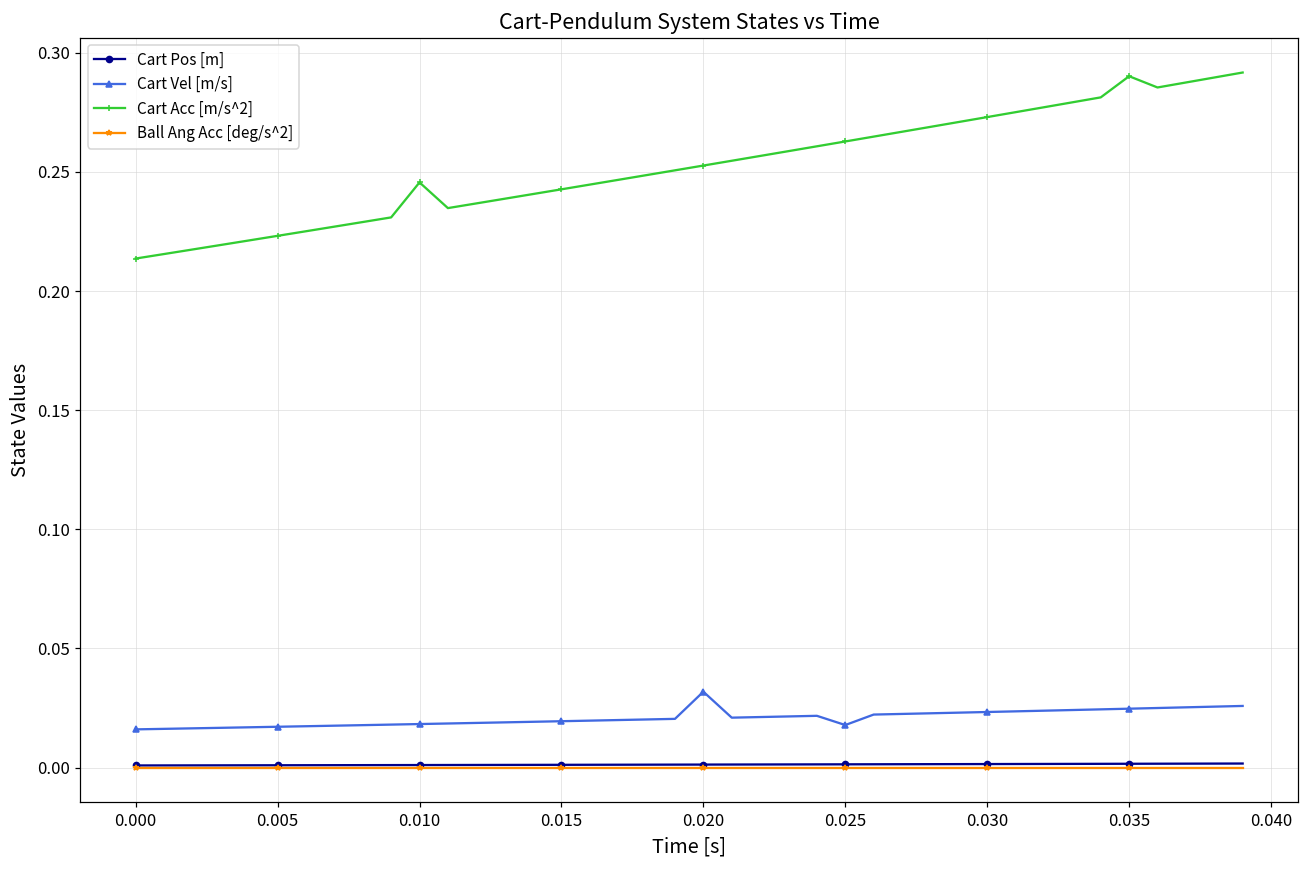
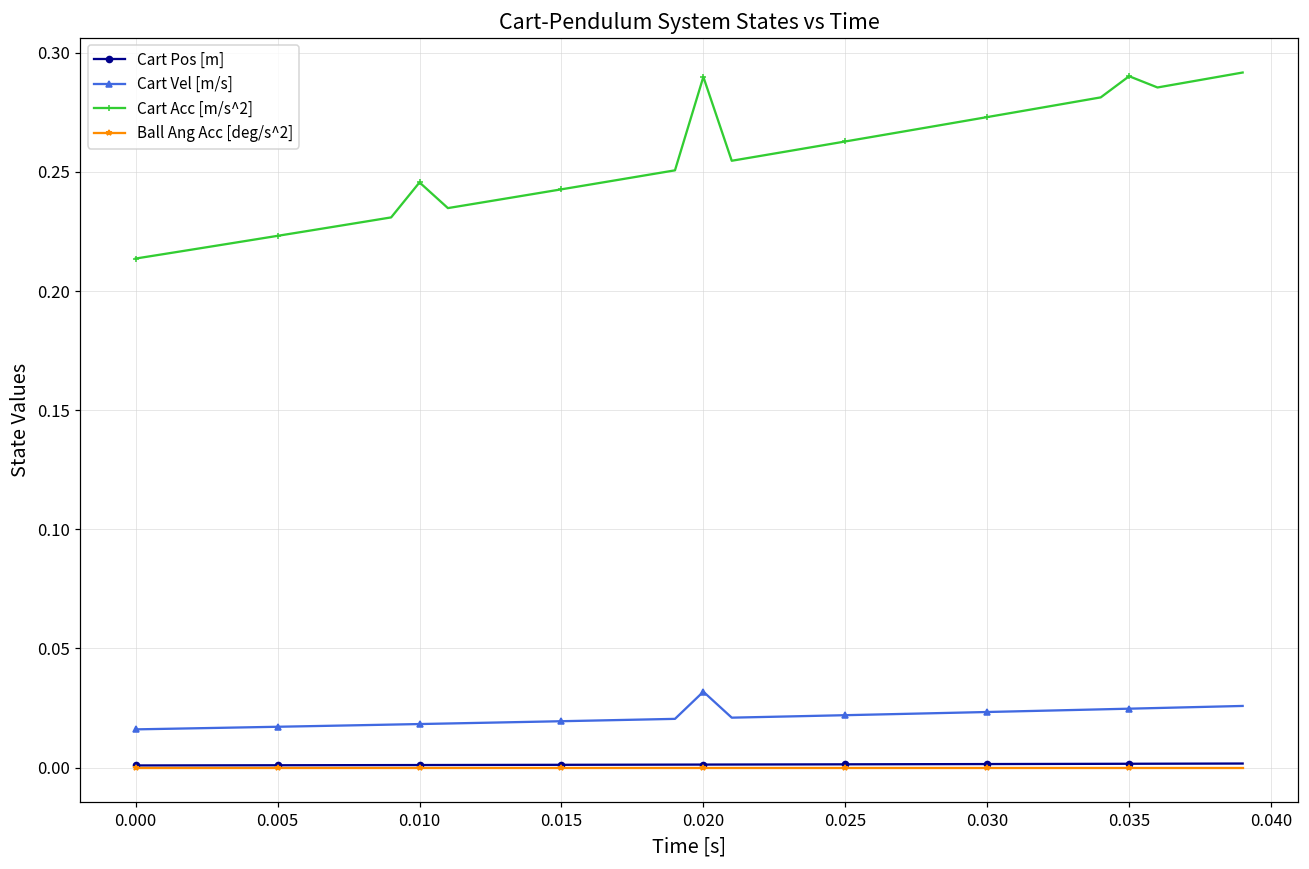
Cart Acc [m/s^2], 0.020: 0.253 -> 0.290
Cart Vel [m/s], 0.025: 0.018 -> 0.022
